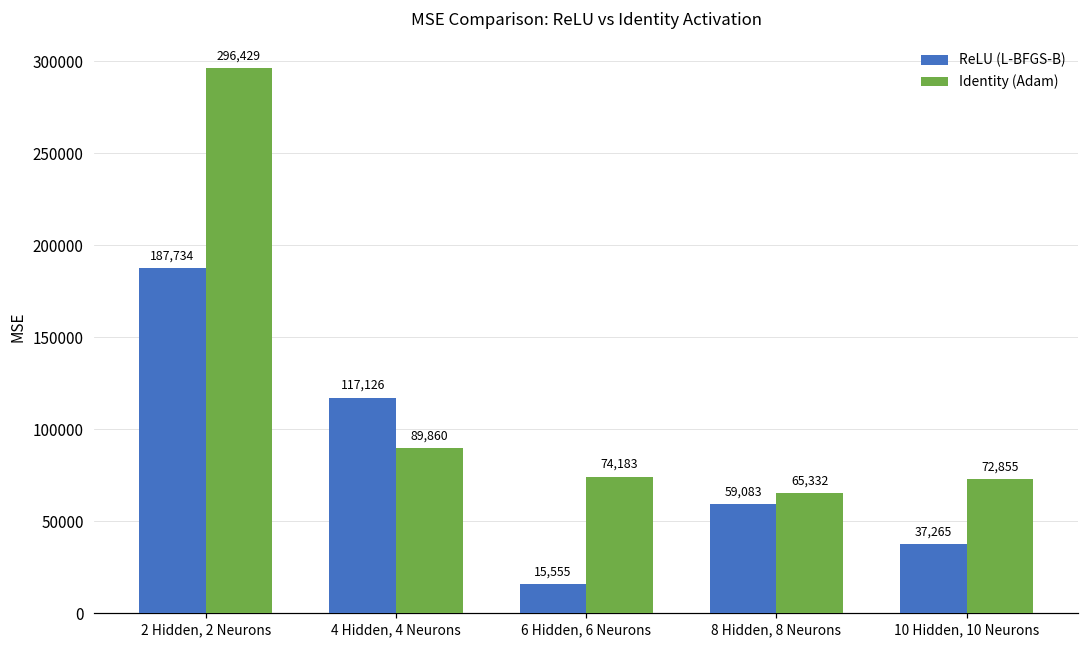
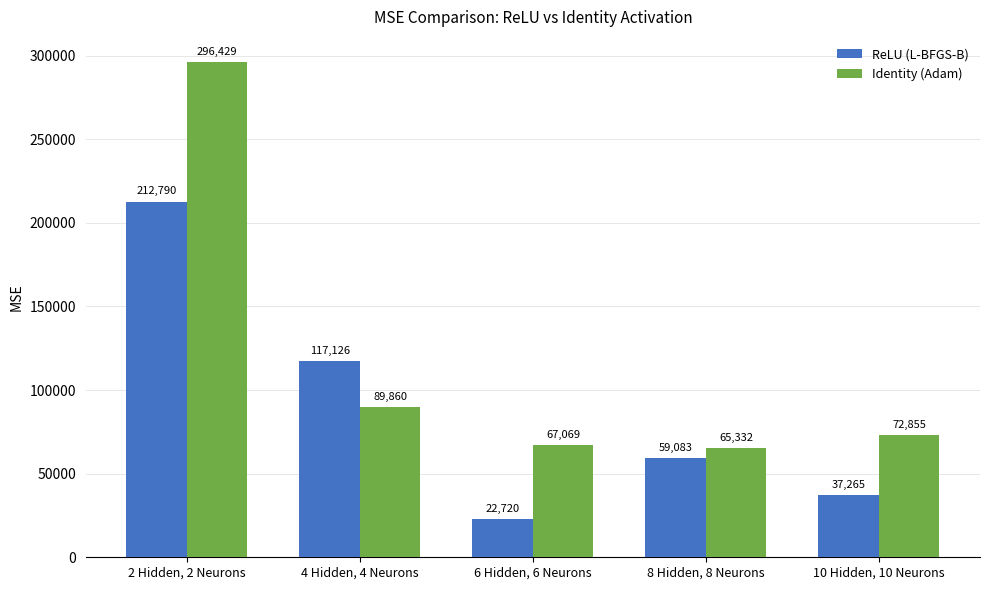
ReLU (L-BFGS-B), 2 Hidden, 2 Neurons: 187,734 -> 212,790
ReLU (L-BFGS-B), 6 Hidden, 6 Neurons: 15,555 -> 22,720
Identity (Adam), 6 Hidden, 6 Neurons: 74,183 -> 67,069
